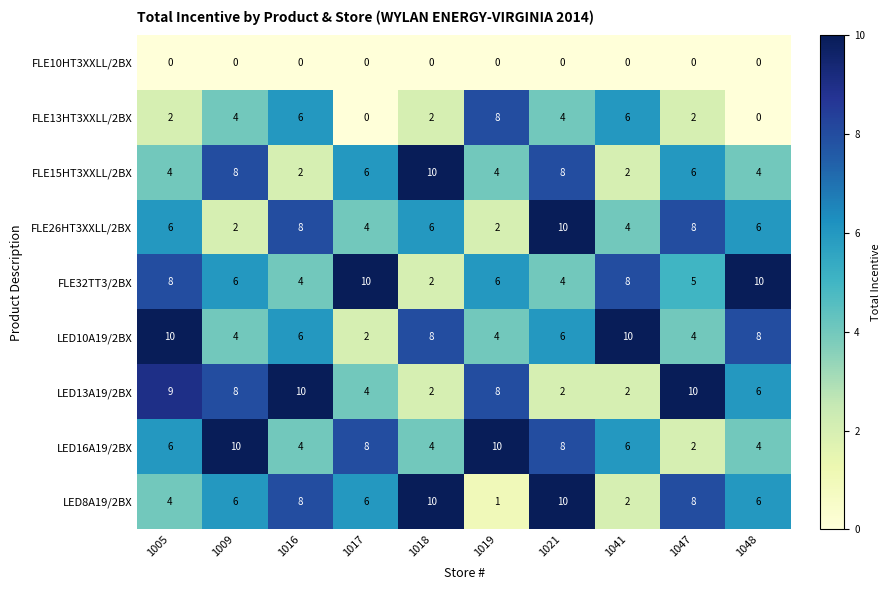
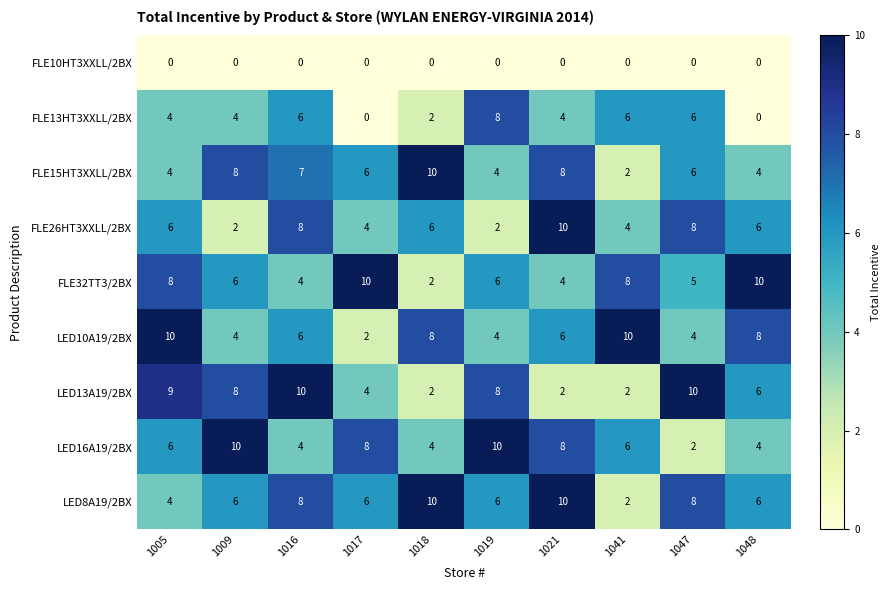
FLE13HT3XXLL/2BX, 1005: 2 -> 4
FLE13HT3XXLL/2BX, 1047: 2 -> 6
FLE15HT3XXLL/2BX, 1016: 2 -> 7
LED8A19/2BX, 1019: 1 -> 6
